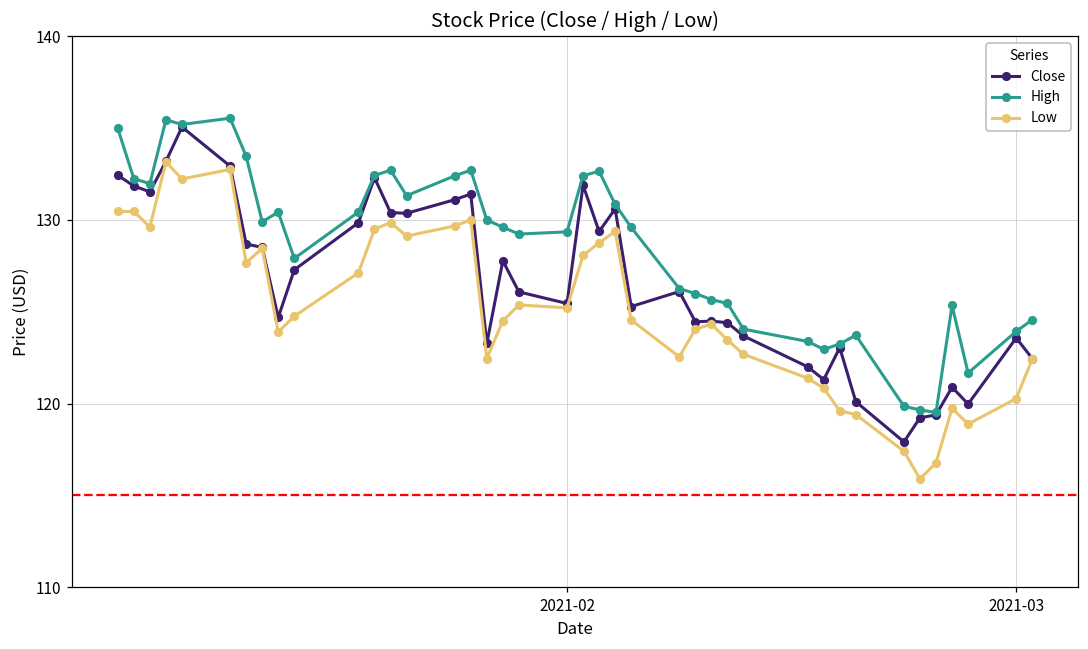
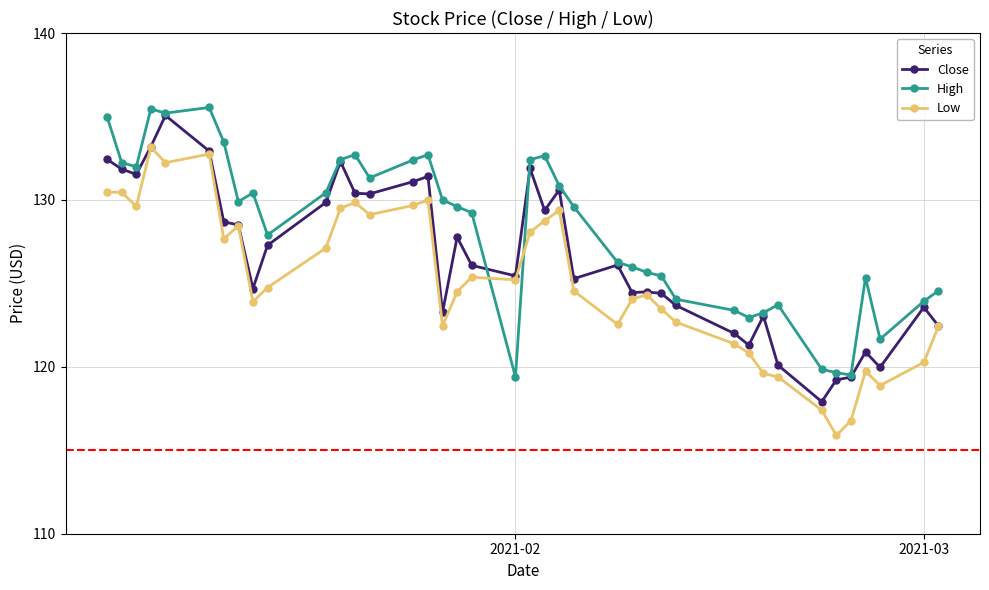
High, 2021-02: 129.4 -> 119.4
